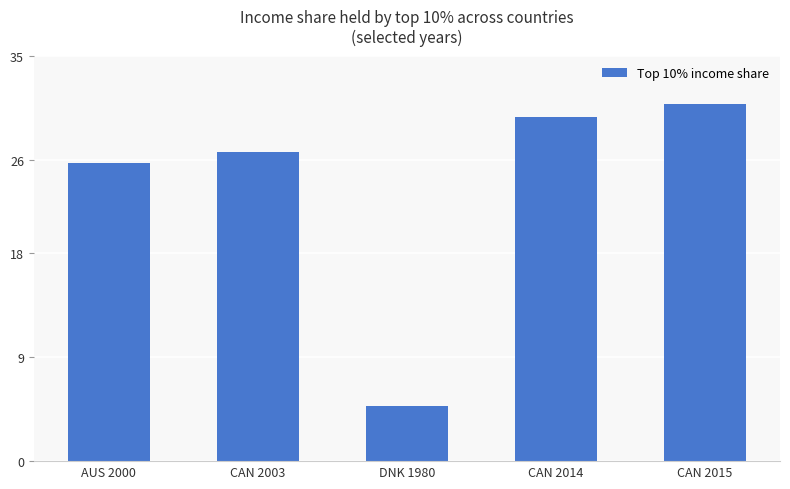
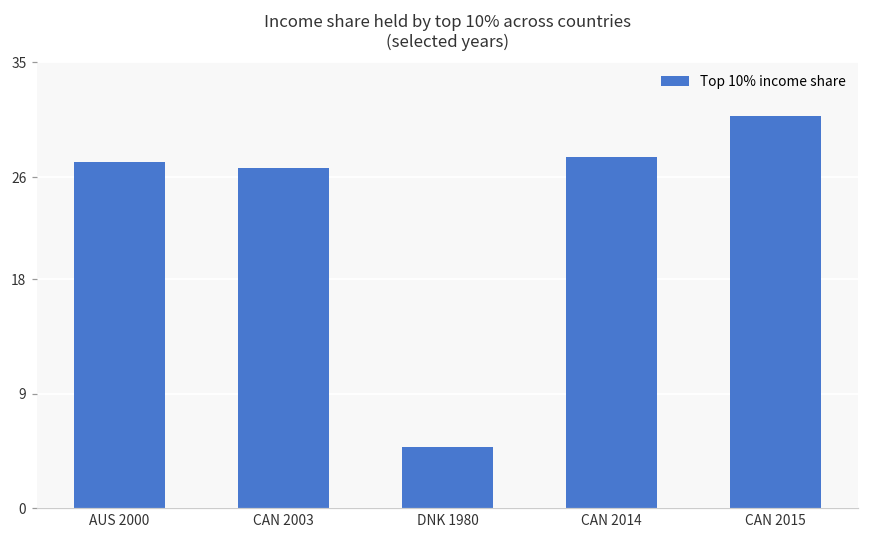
AUS 2000: 25.7 -> 27.2
CAN 2014: 29.7 -> 27.6
